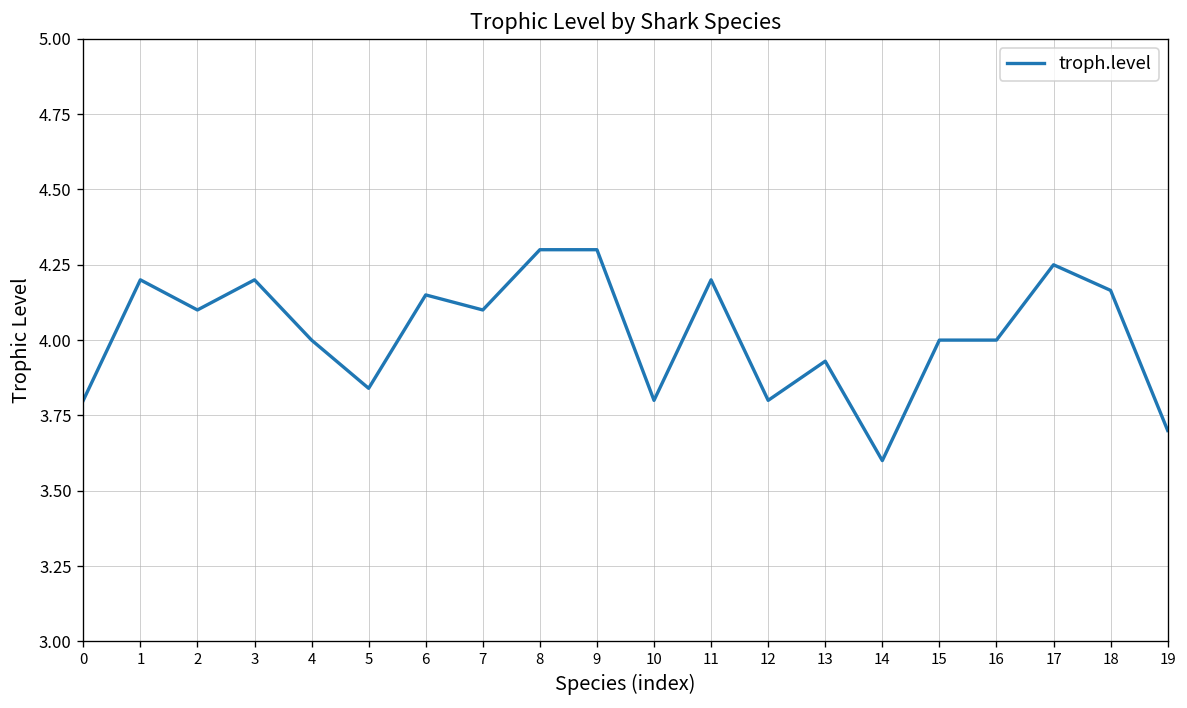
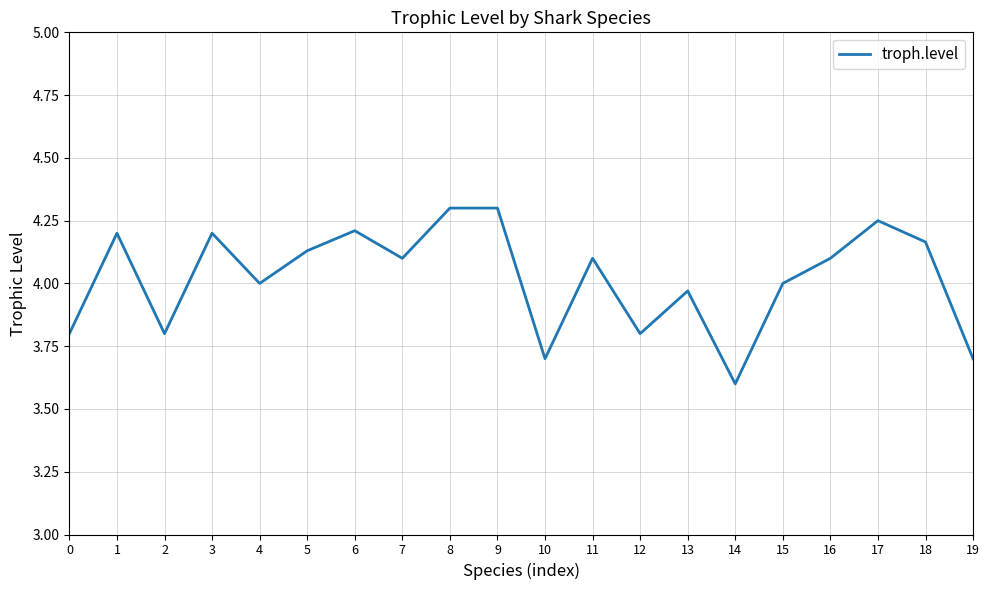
2: 4.1 -> 3.8
5: 3.84 -> 4.13
6: 4.15 -> 4.21
10: 3.8 -> 3.7
11: 4.2 -> 4.1
13: 3.93 -> 3.97
16: 4.0 -> 4.1
